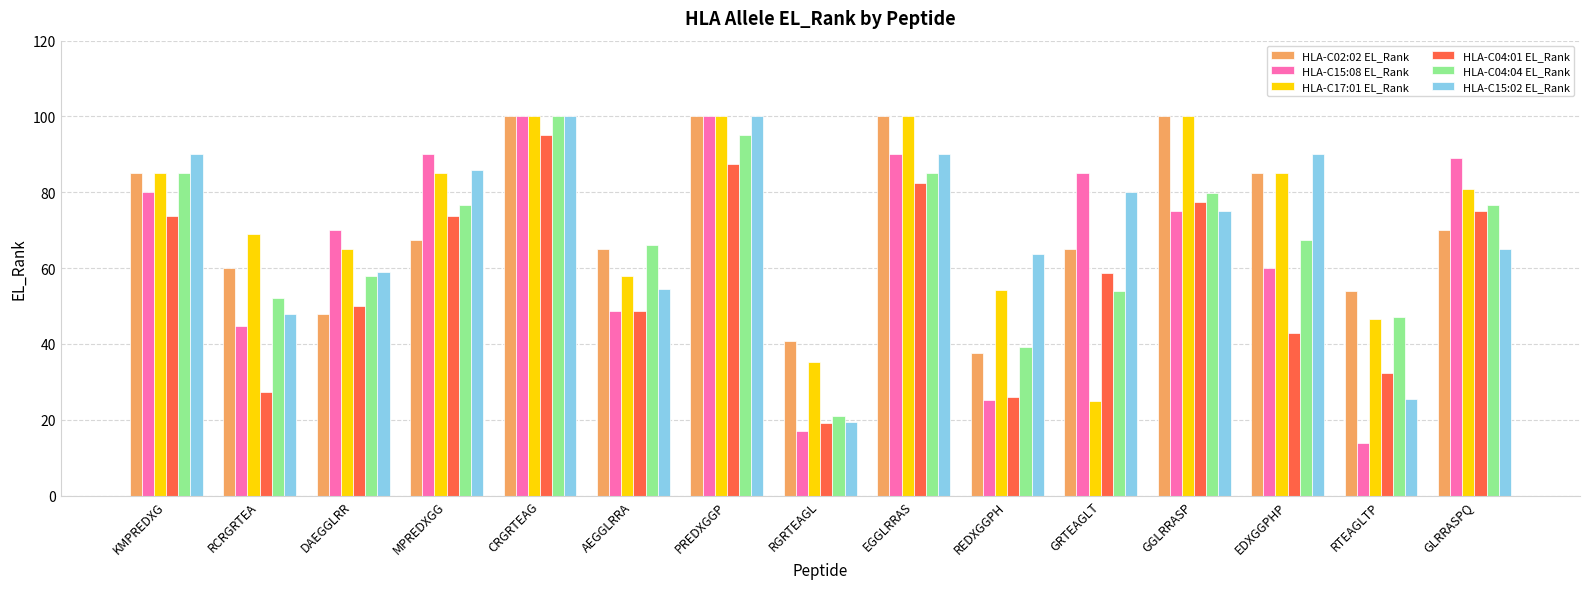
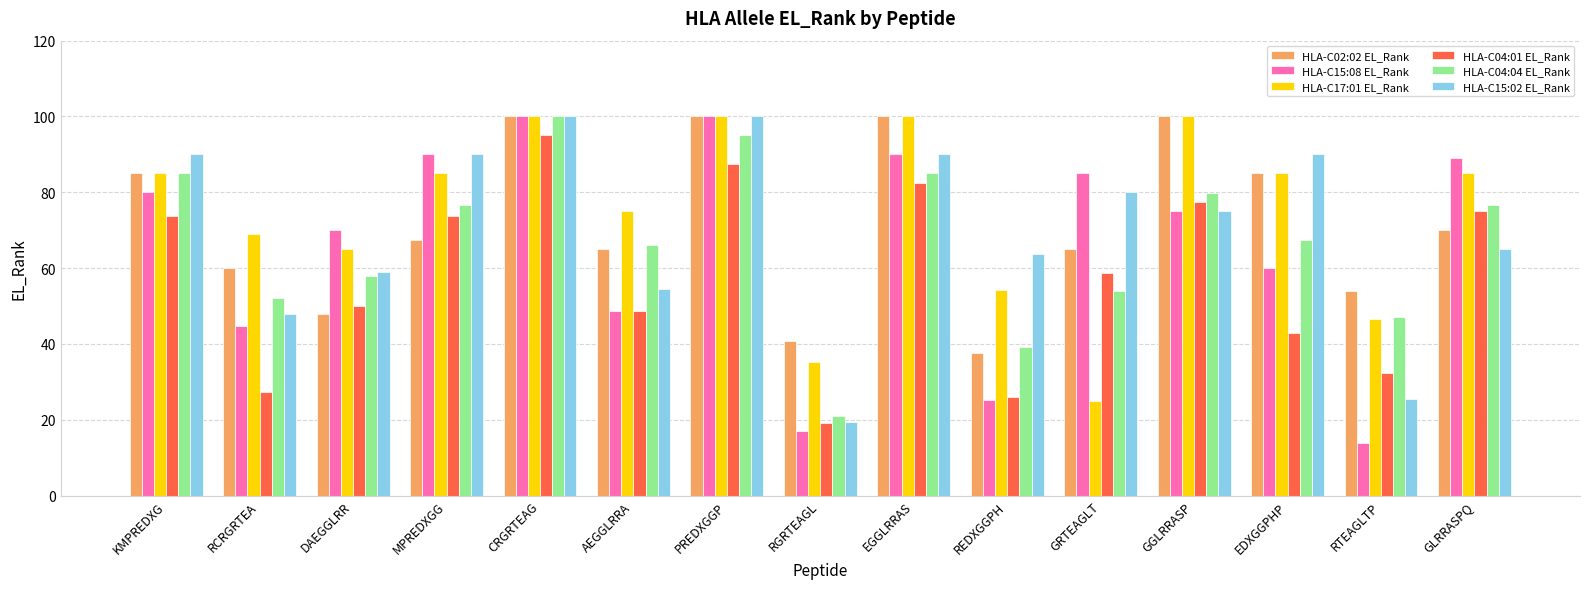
HLA-C15:02 EL_Rank, MPREDXGG: 86 -> 90
HLA-C17:01 EL_Rank, AEGGLRRA: 58 -> 75
HLA-C17:01 EL_Rank, GLRRASPQ: 81 -> 85
